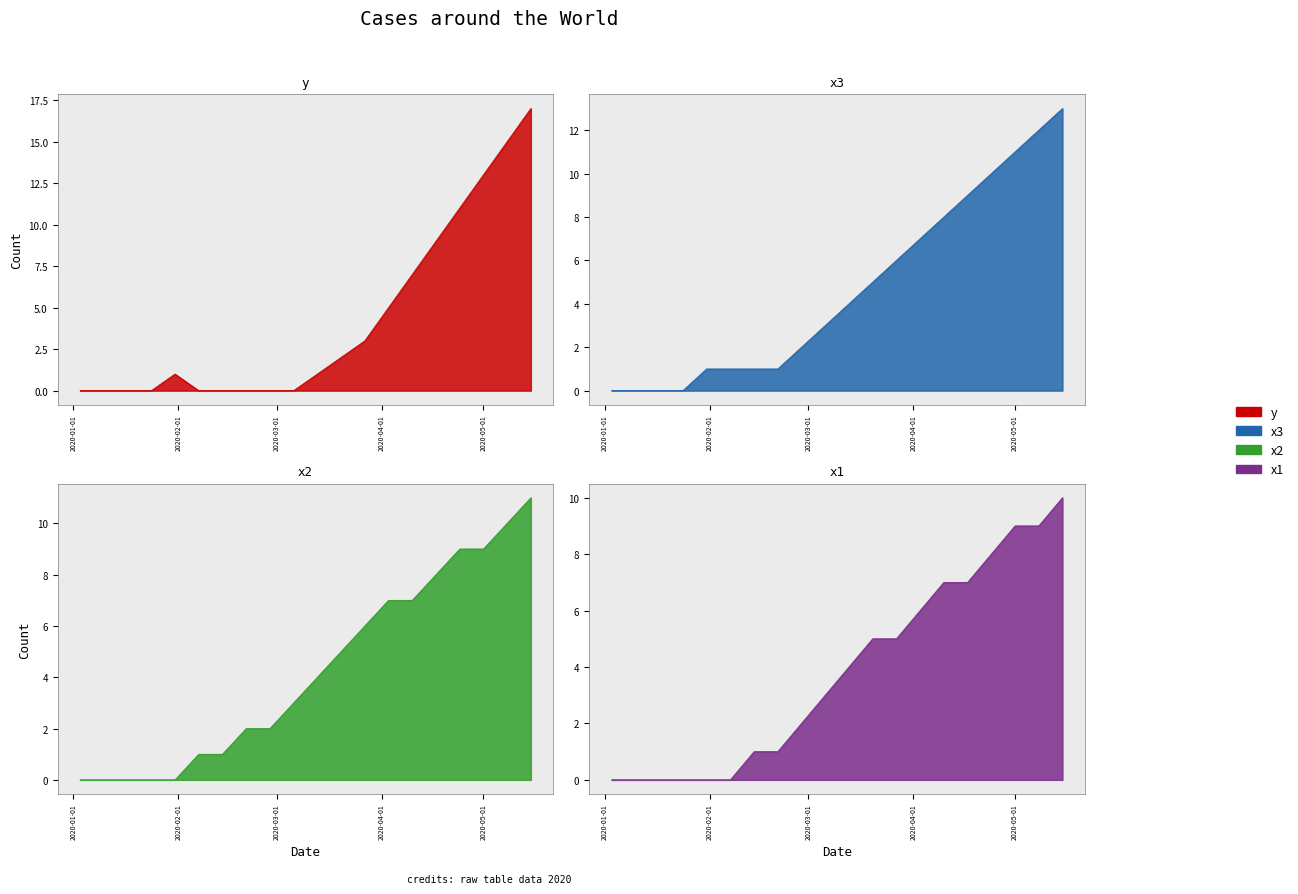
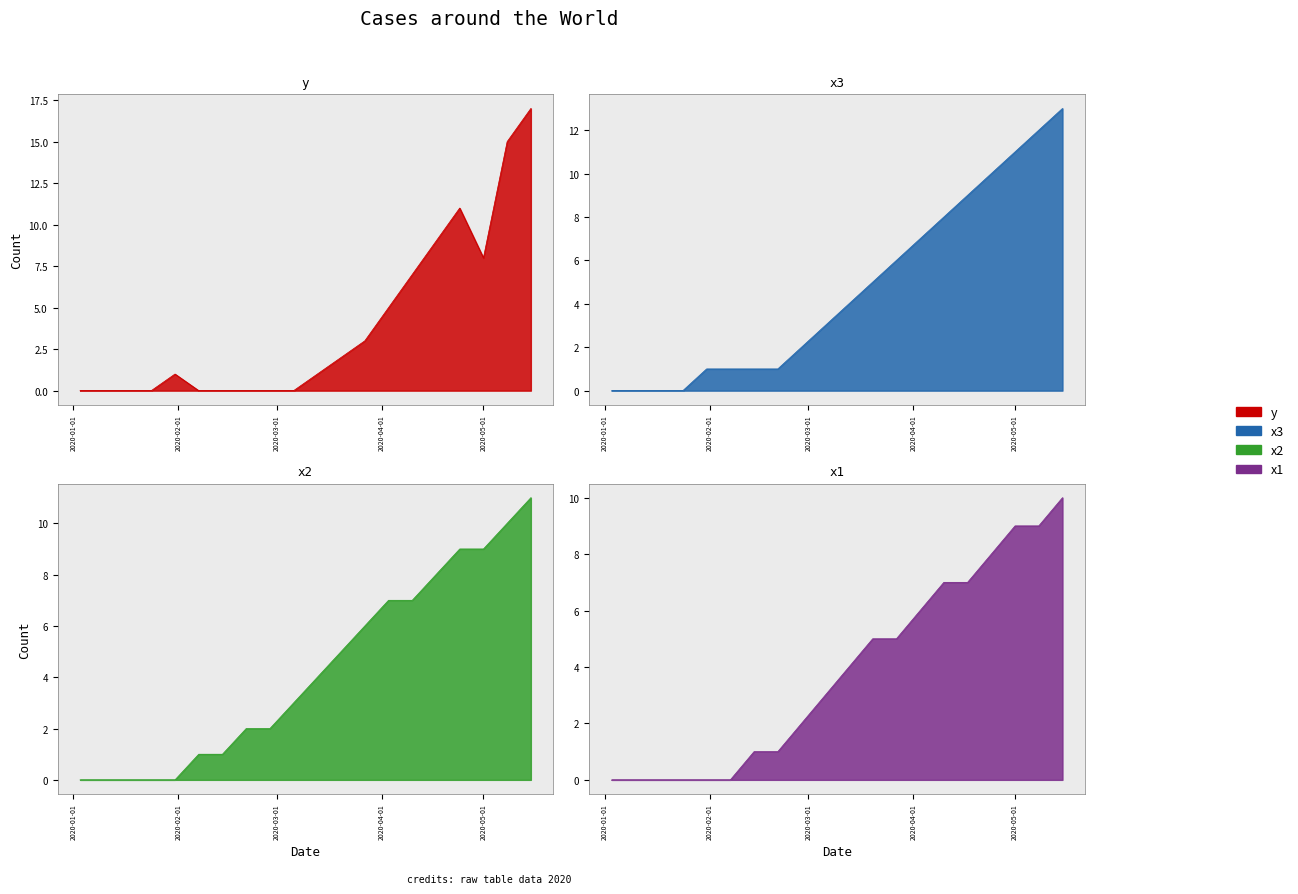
y, 2020-05-01: 13 -> 8
